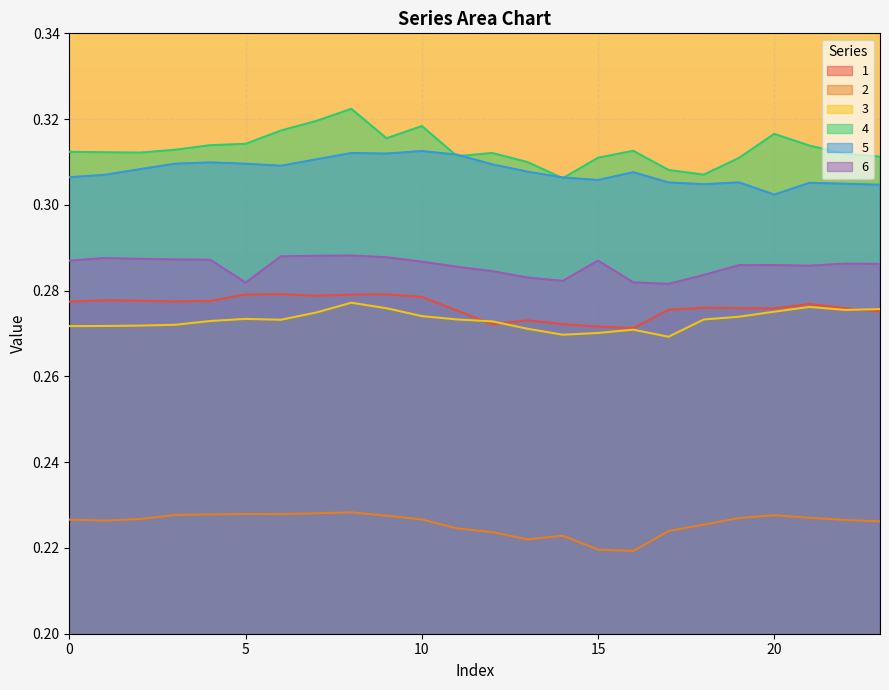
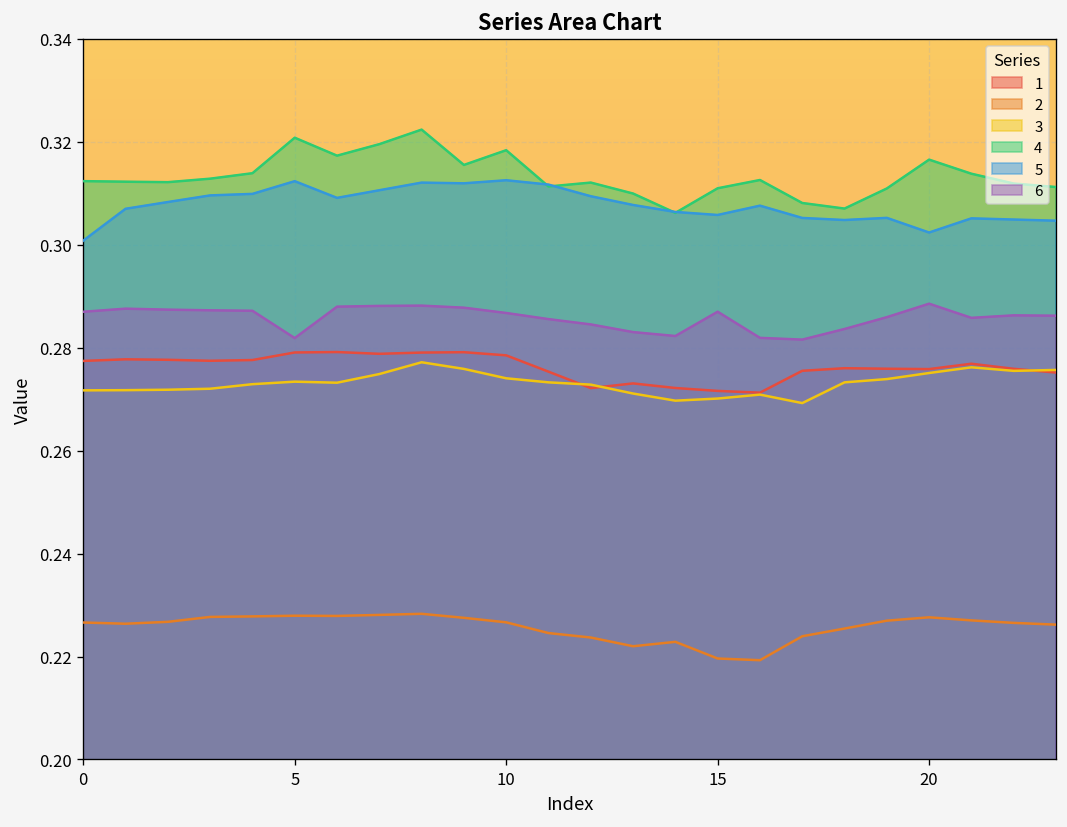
5, 0: 0.306 -> 0.301
4, 5: 0.314 -> 0.321
5, 5: 0.310 -> 0.312
6, 20: 0.286 -> 0.289
